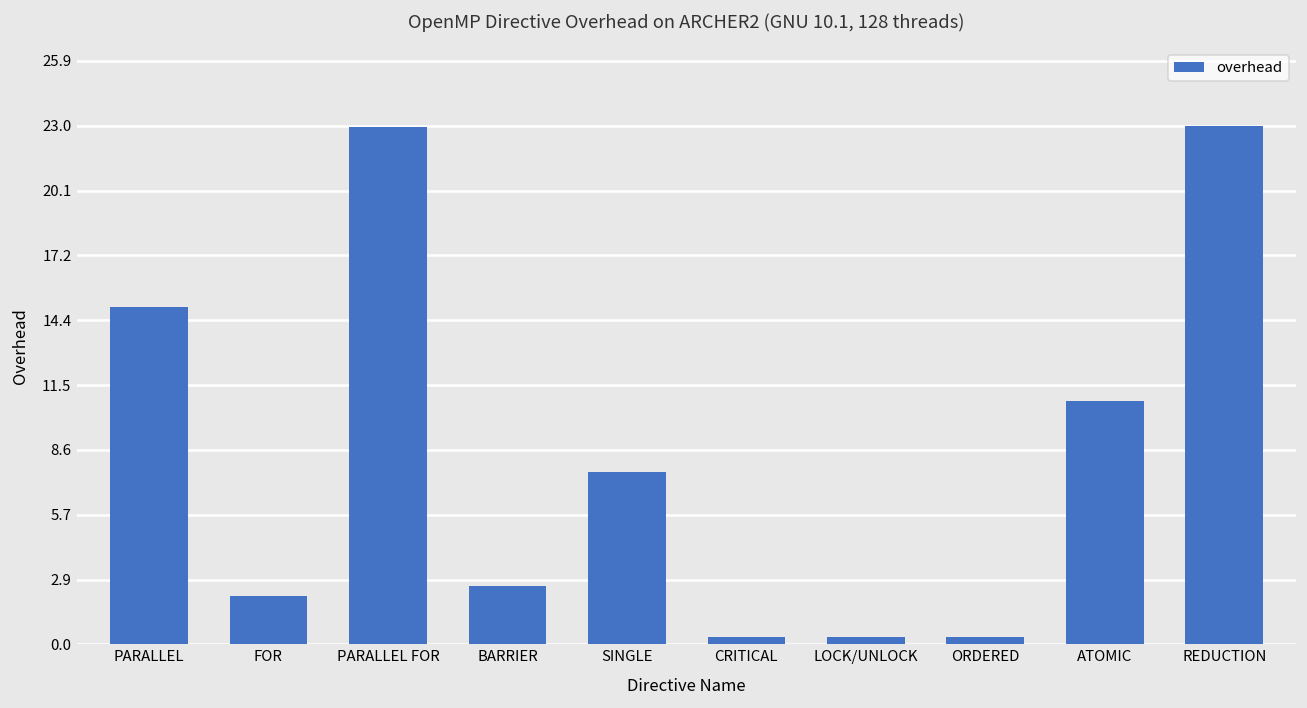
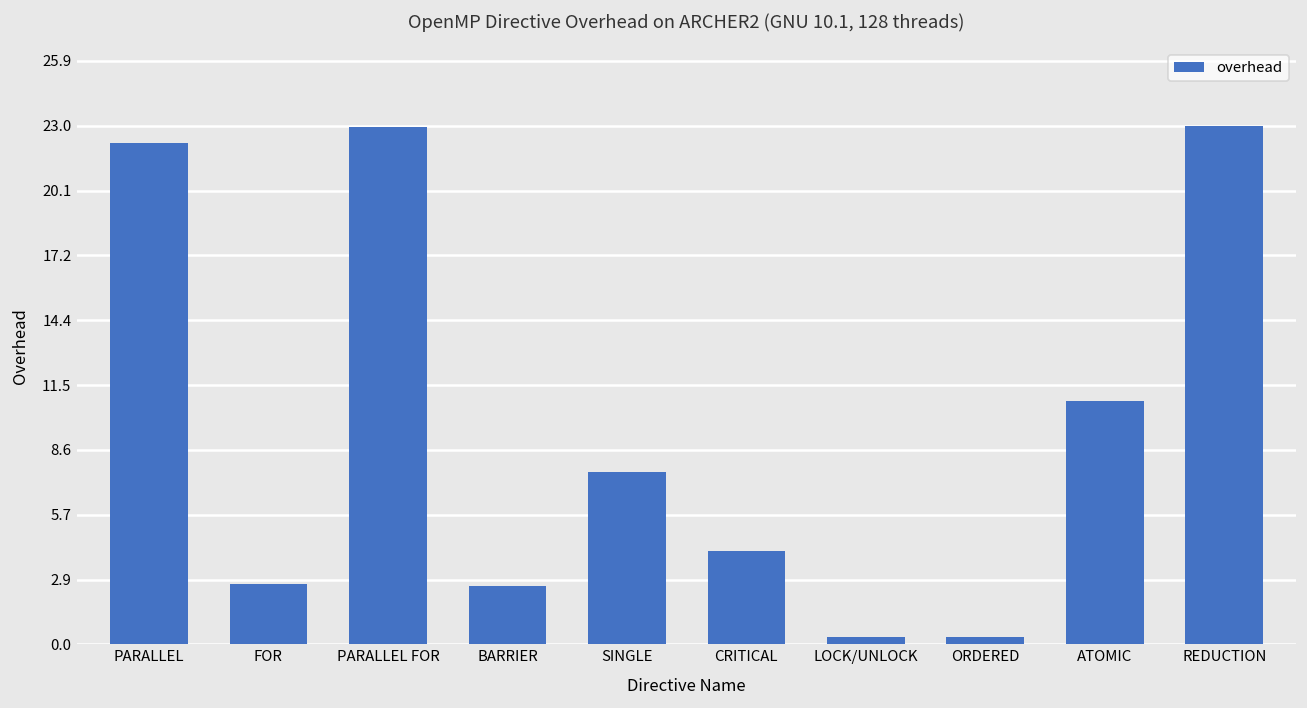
PARALLEL: 14.9 -> 22.2
FOR: 2.2 -> 2.7
CRITICAL: 0.3 -> 4.1
